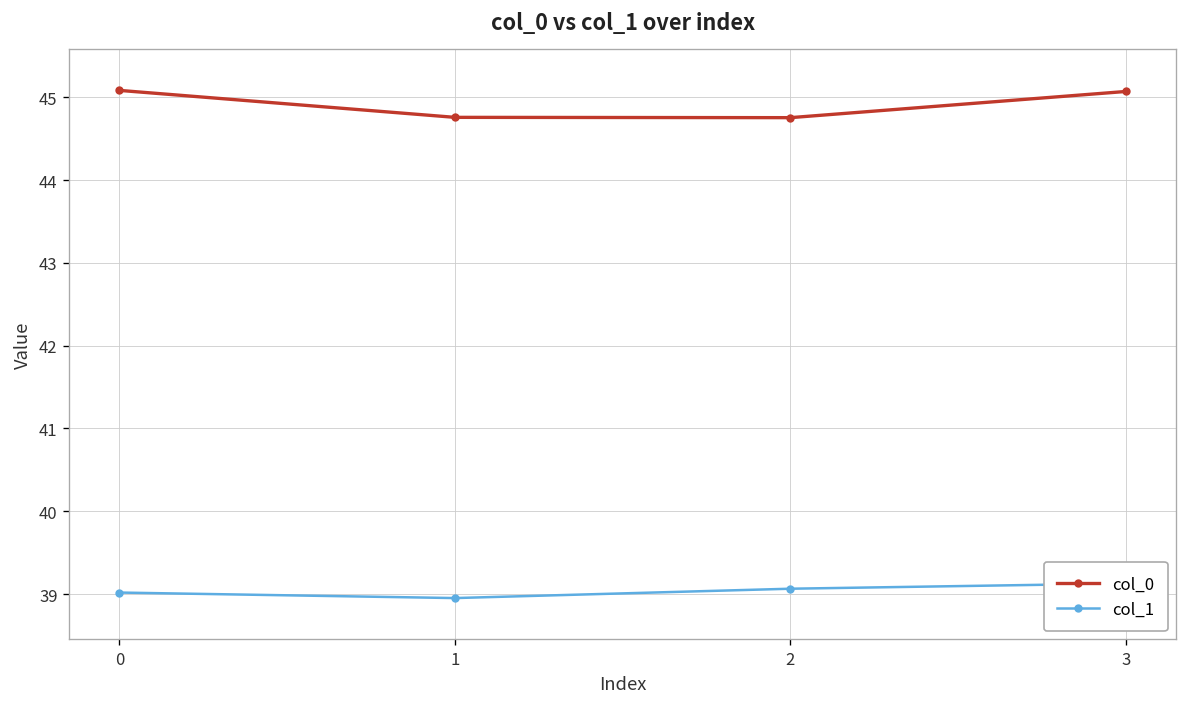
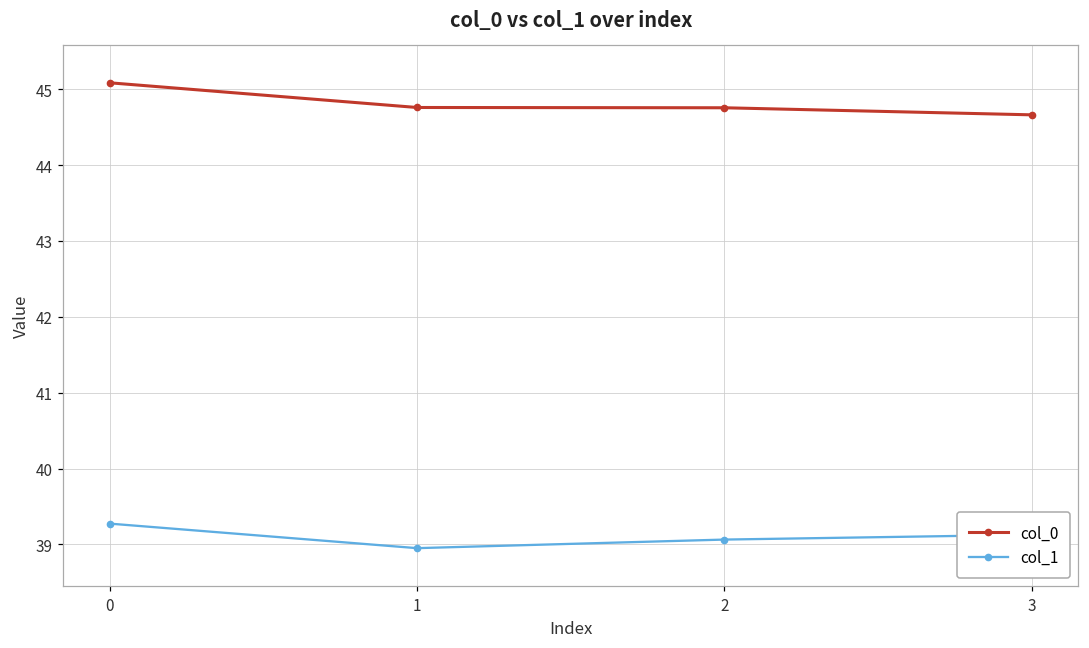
col_1, 0: 39.0 -> 39.3
col_0, 3: 45.1 -> 44.7
